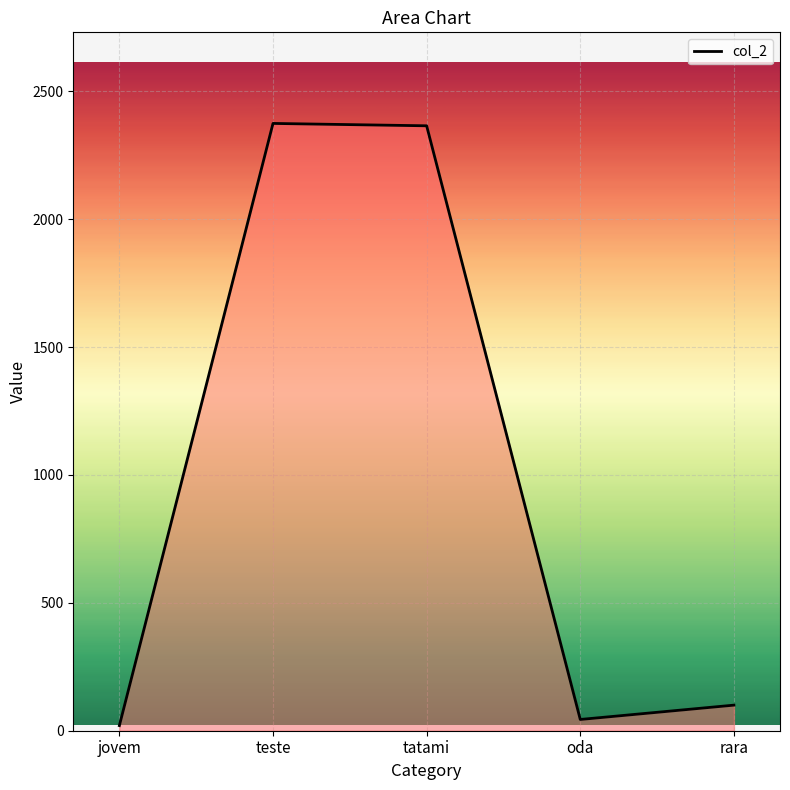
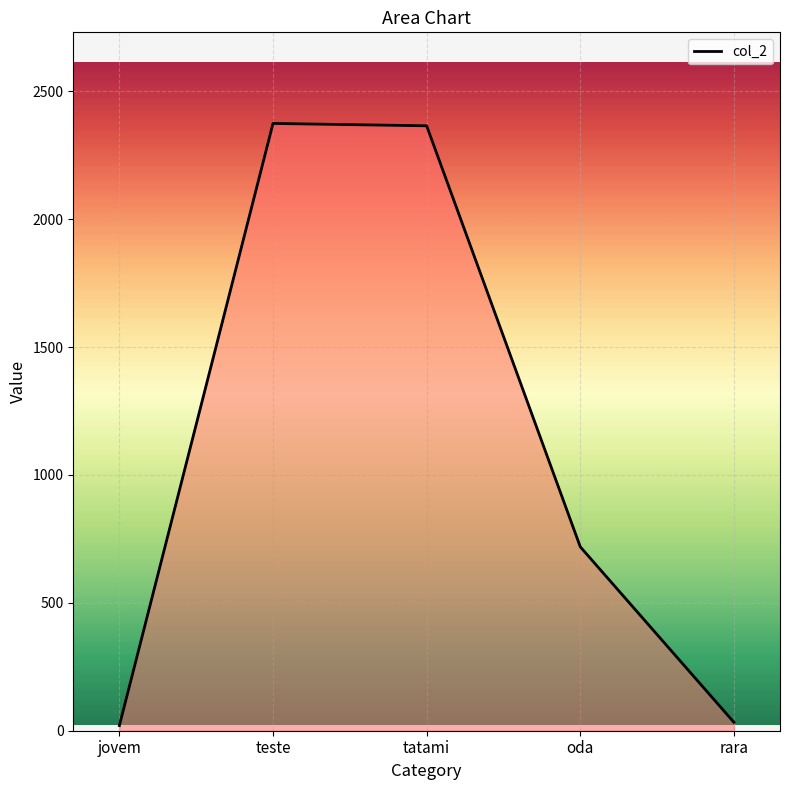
oda: 40 -> 720
rara: 100 -> 30
